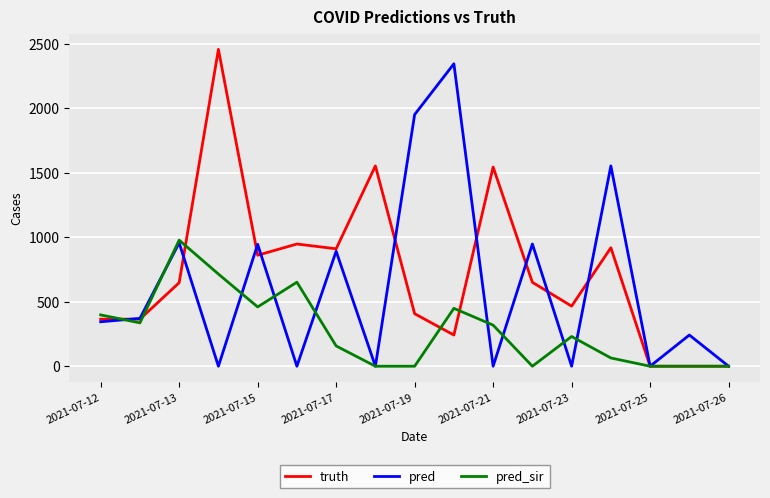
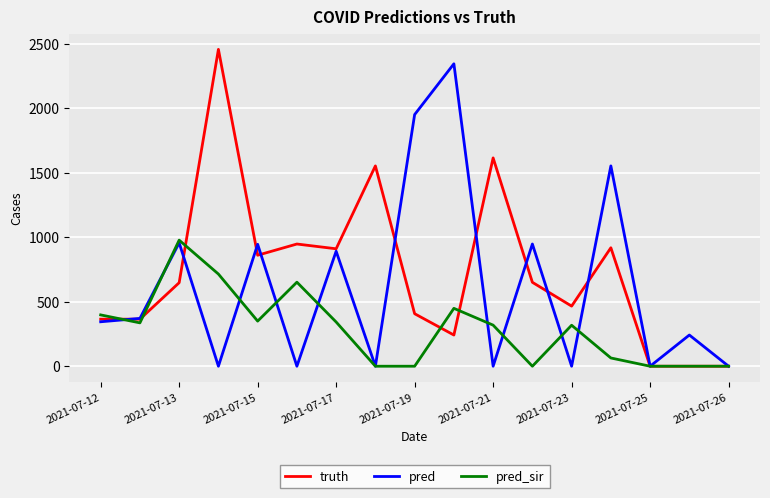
pred_sir, 2021-07-15: 460 -> 350
pred_sir, 2021-07-17: 160 -> 340
truth, 2021-07-21: 1550 -> 1620
pred_sir, 2021-07-23: 230 -> 320
